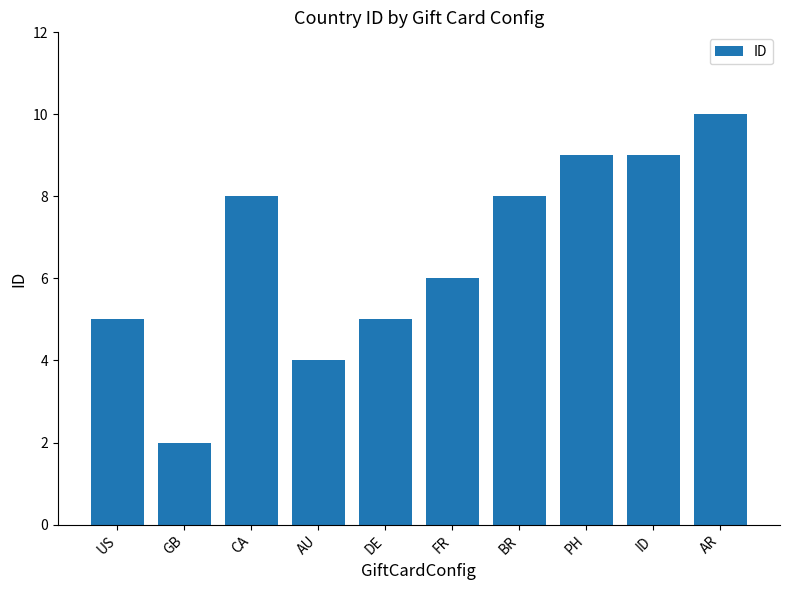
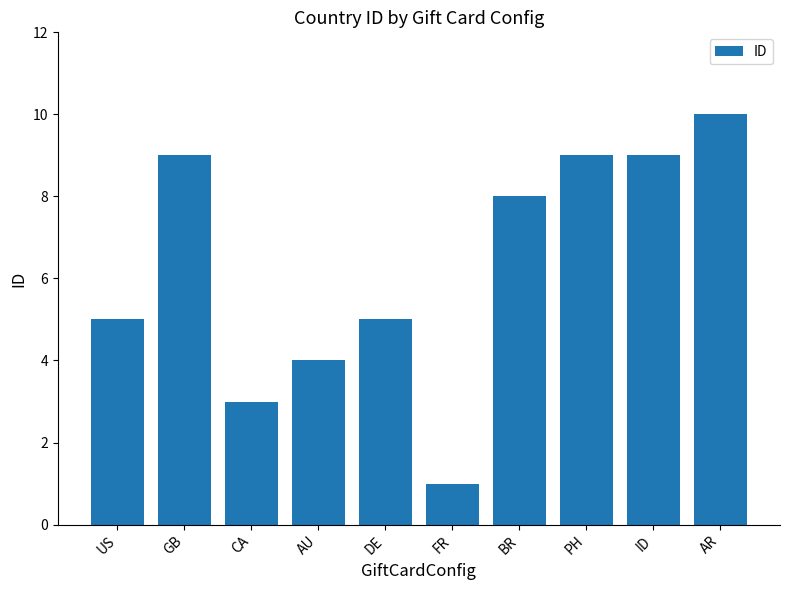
GB: 2 -> 9
CA: 8 -> 3
FR: 6 -> 1
